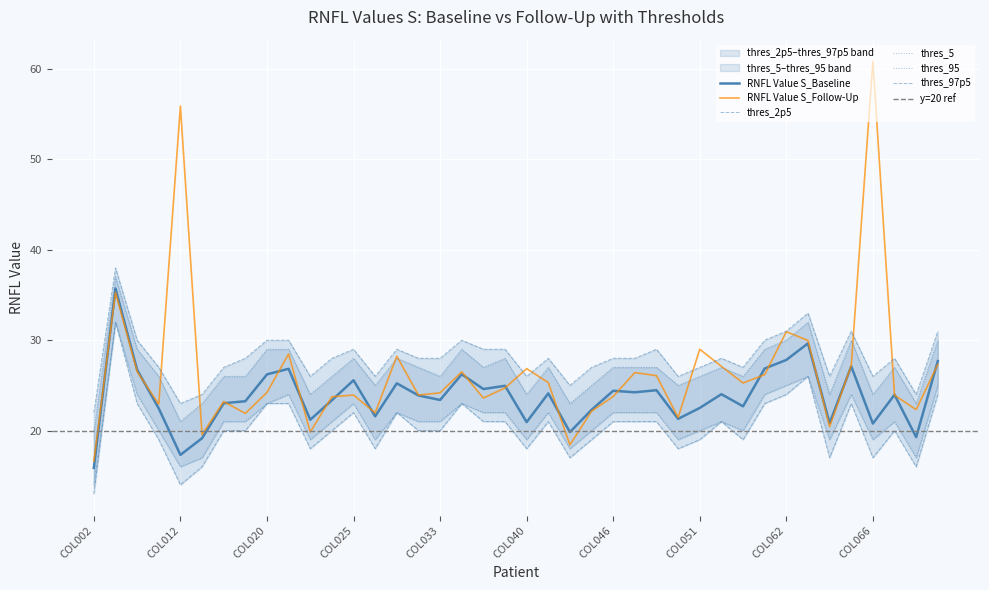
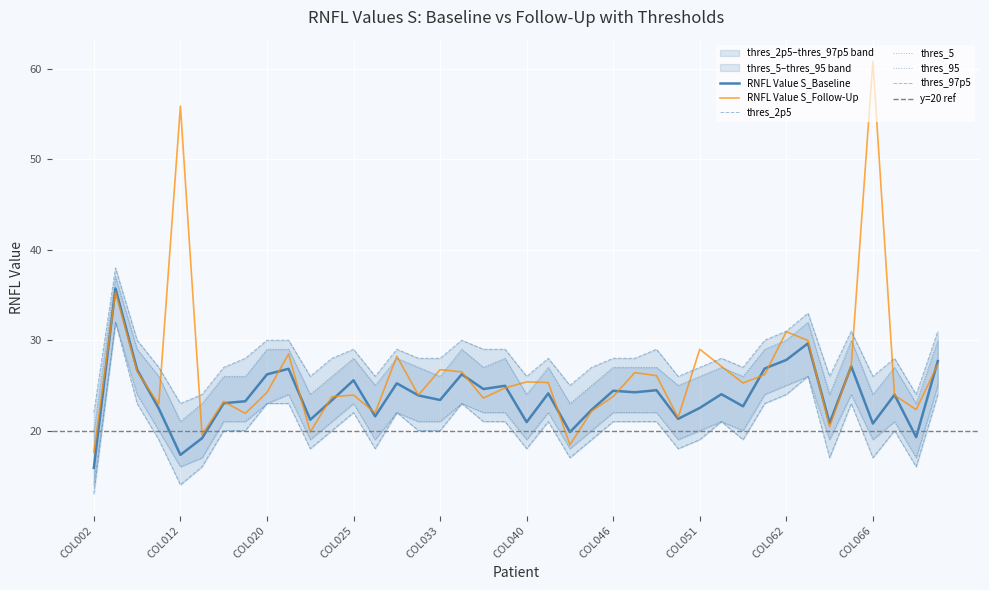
RNFL Value S_Follow-Up, COL002: 17 -> 18
RNFL Value S_Follow-Up, COL033: 24 -> 27
RNFL Value S_Follow-Up, COL040: 27 -> 25
